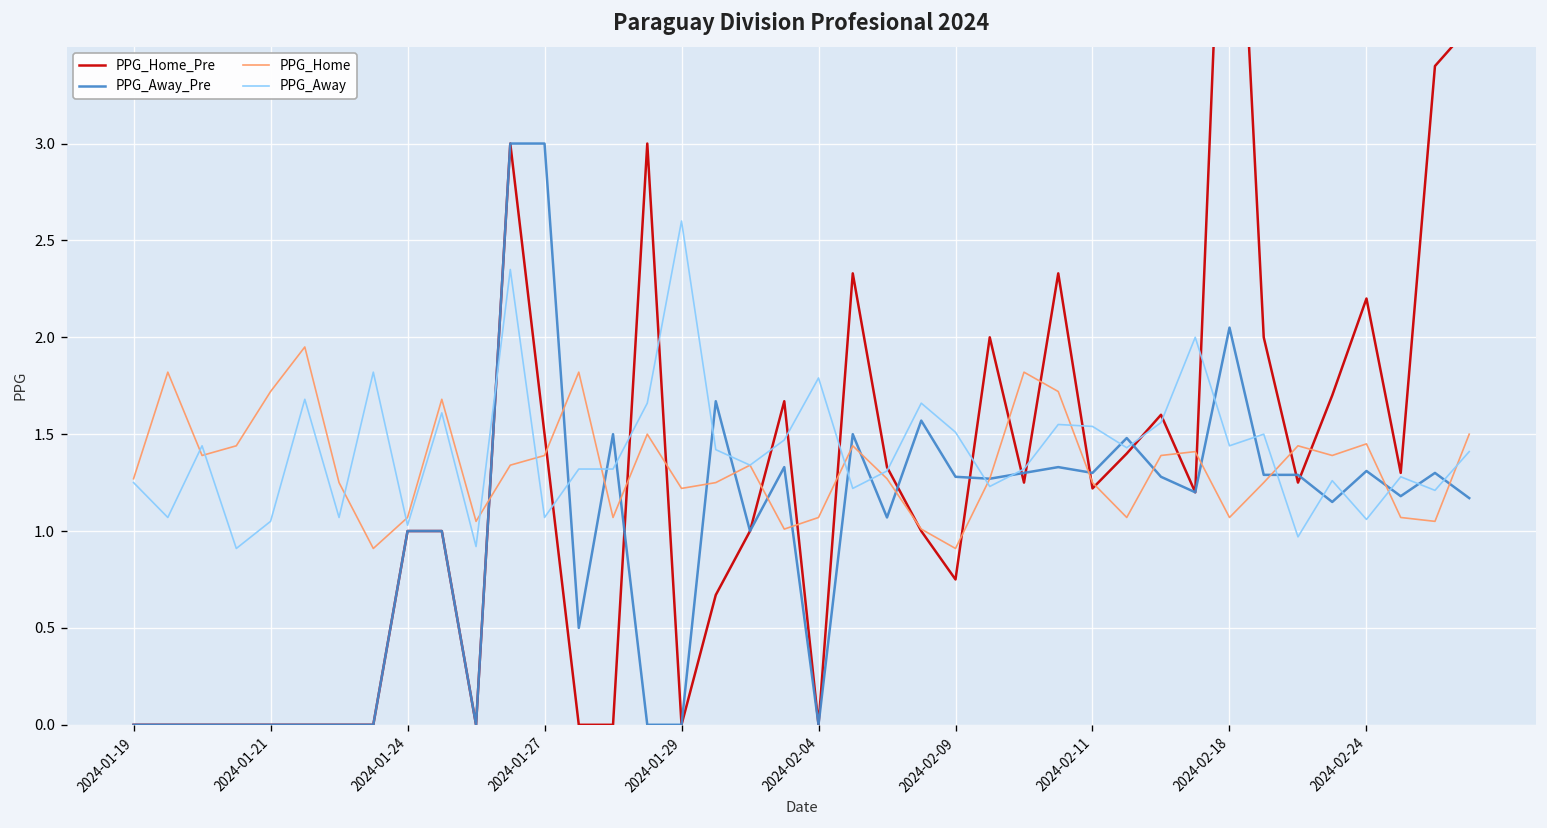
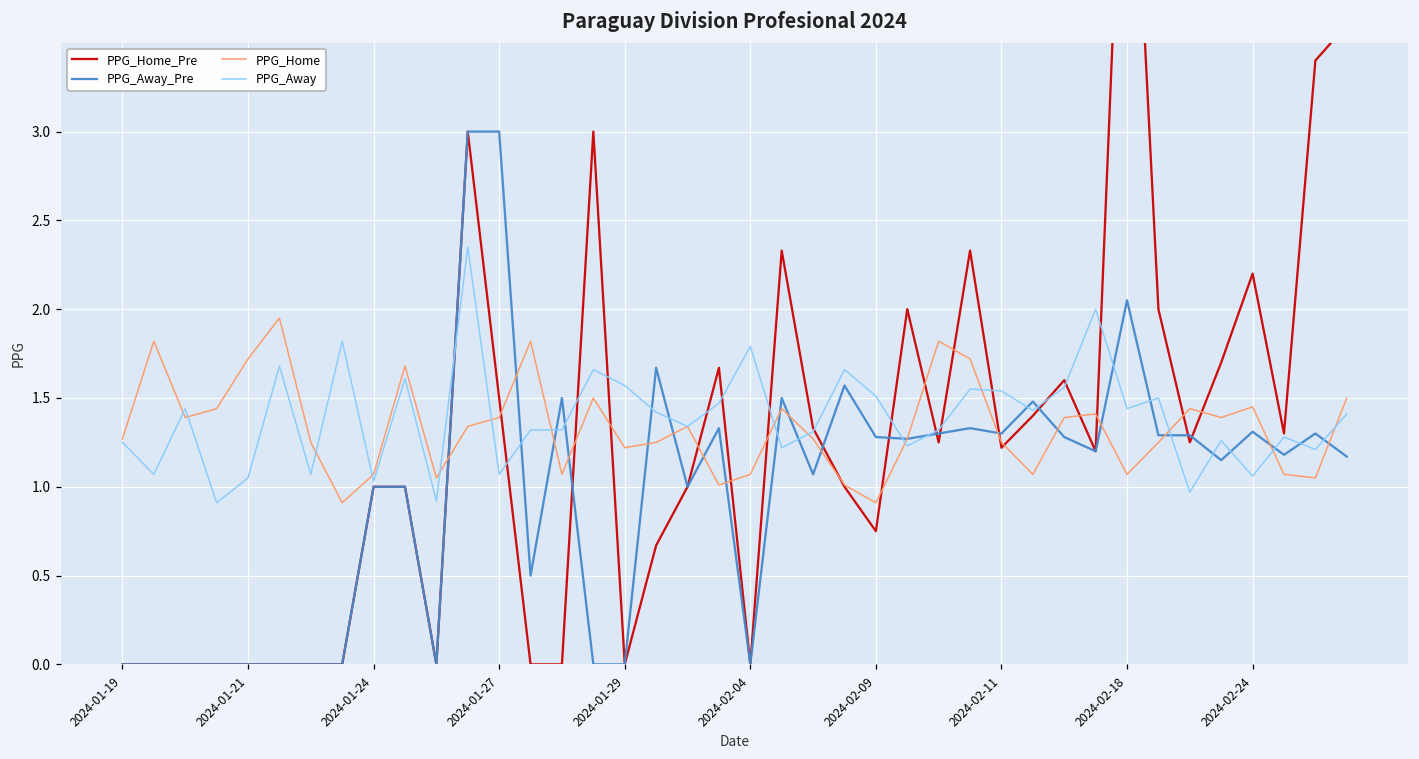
PPG_Away, 2024-01-29: 2.60 -> 1.57
